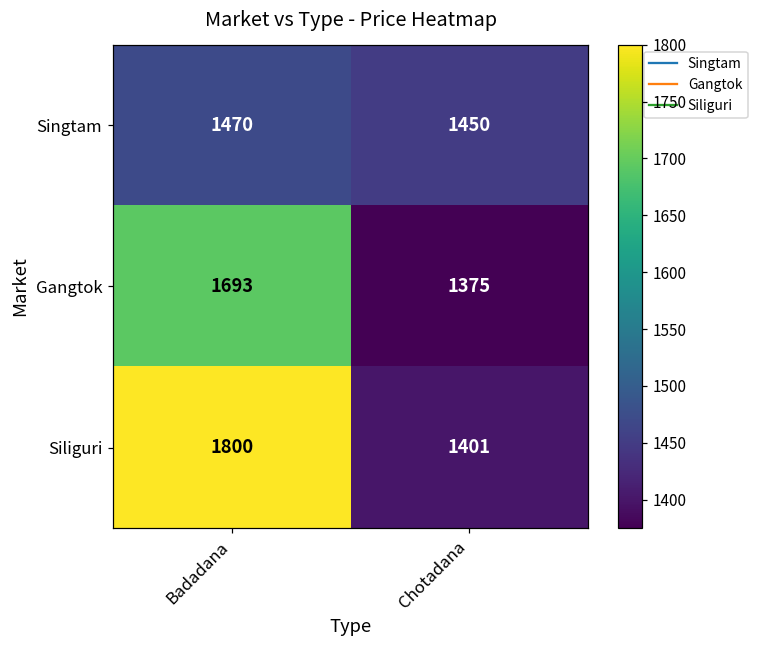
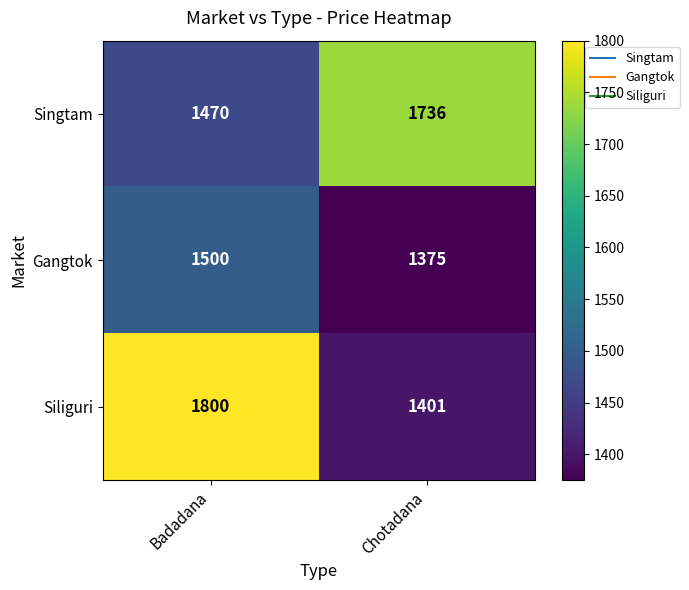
Singtam, Chotadana: 1450 -> 1736
Gangtok, Badadana: 1693 -> 1500
